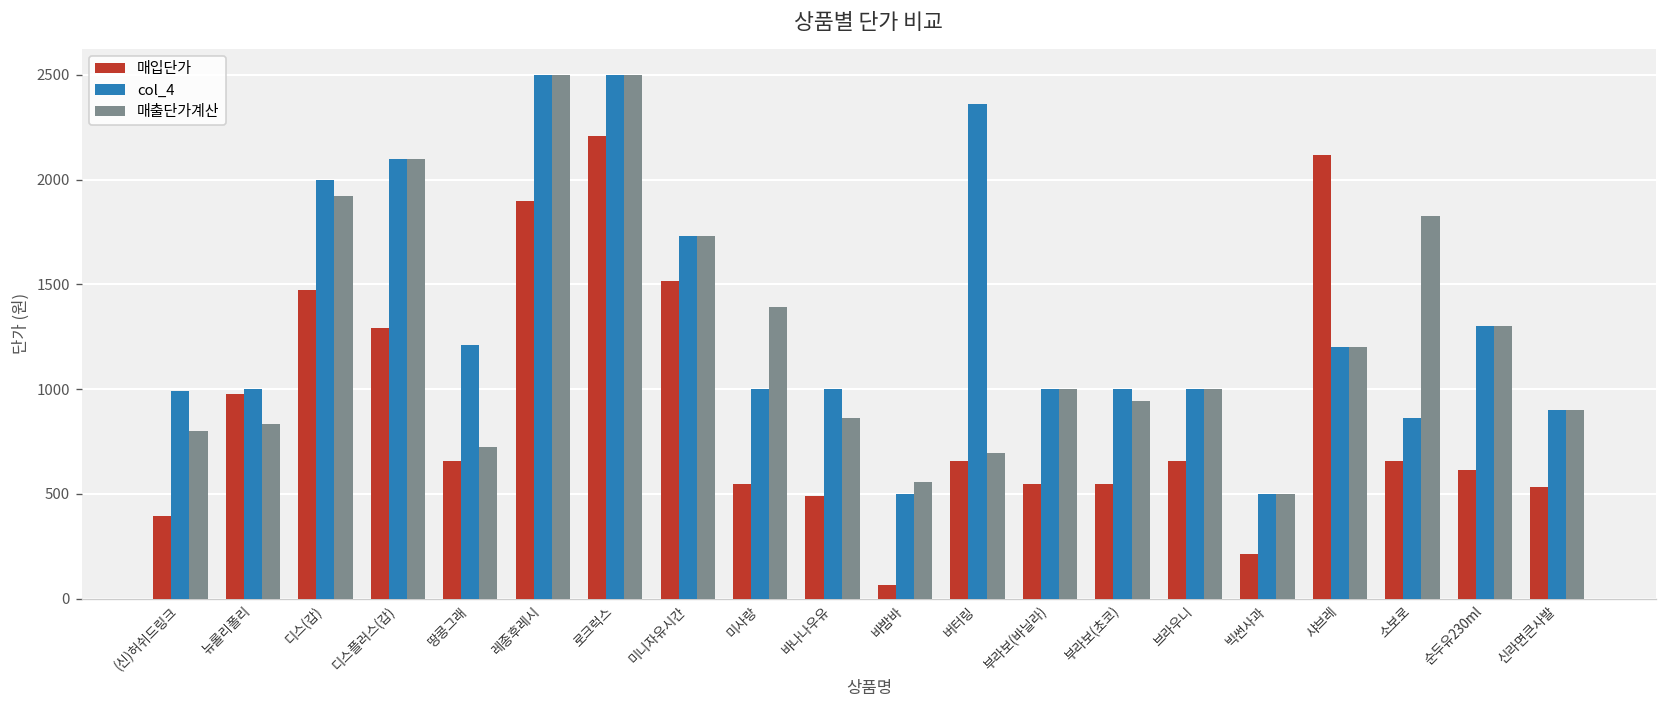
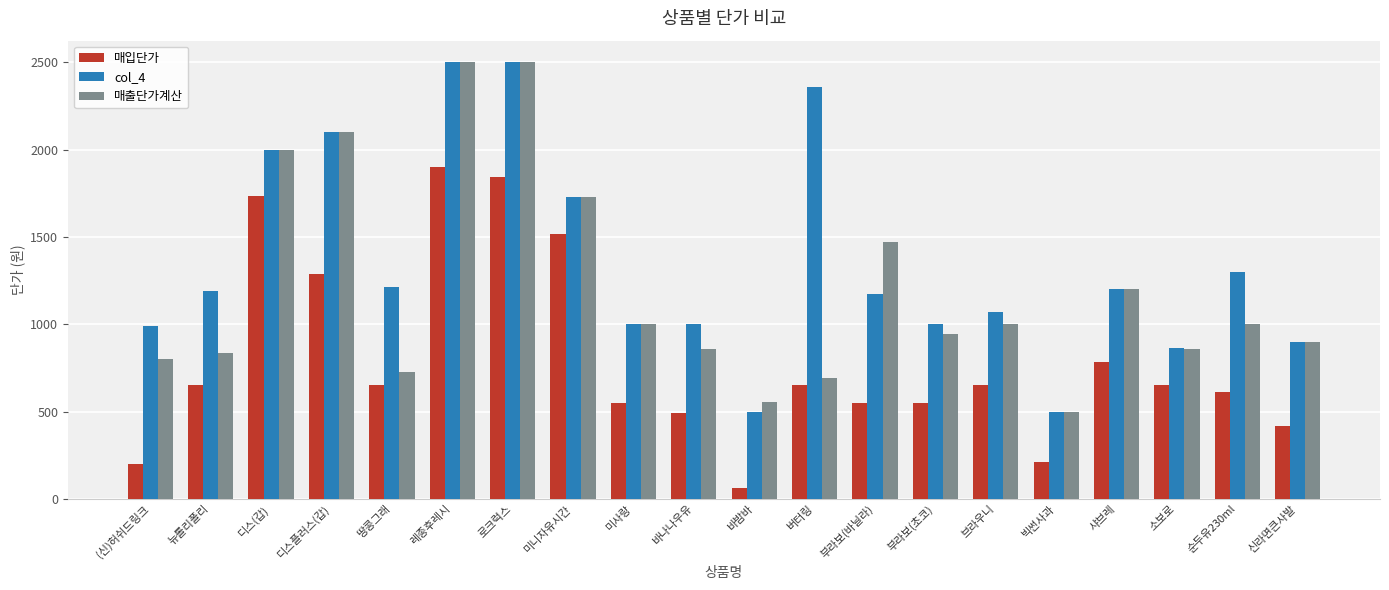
매입단가, (신)허쉬드링크: 390 -> 200
매입단가, 뉴롤리폴리: 980 -> 660
col_4, 뉴롤리폴리: 1000 -> 1190
매입단가, 디스(갑): 1480 -> 1730
매출단가계산, 디스(갑): 1920 -> 2000
매입단가, 로크럭스: 2210 -> 1840
매출단가계산, 미사랑: 1390 -> 1000
col_4, 부라보(바닐라): 1000 -> 1180
매출단가계산, 부라보(바닐라): 1000 -> 1470
col_4, 브라우니: 1000 -> 1070
매입단가, 샤브레: 2120 -> 790
매출단가계산, 소보로: 1830 -> 860
매출단가계산, 순두유230ml: 1300 -> 1000
매입단가, 신라면큰사발: 530 -> 420
